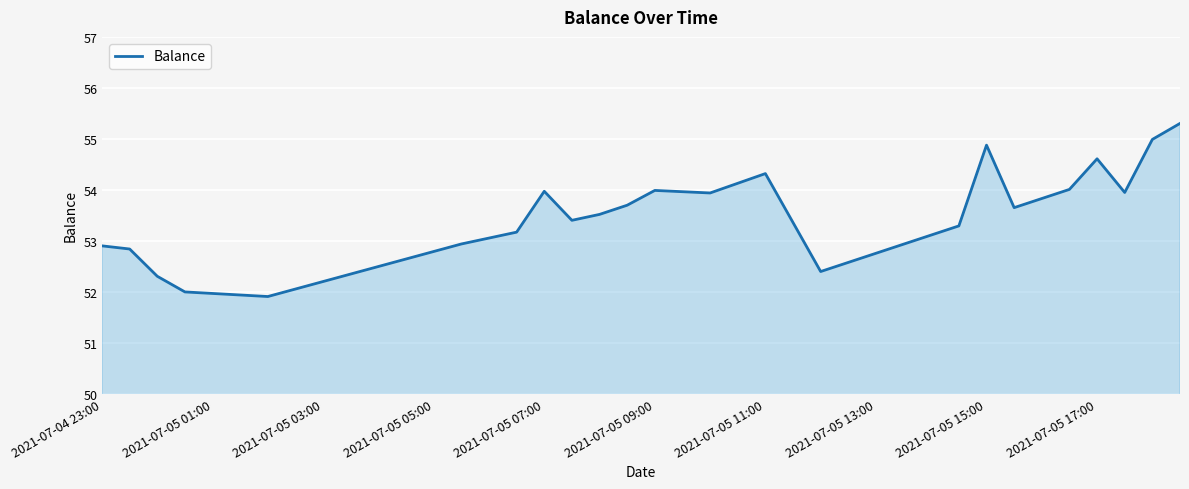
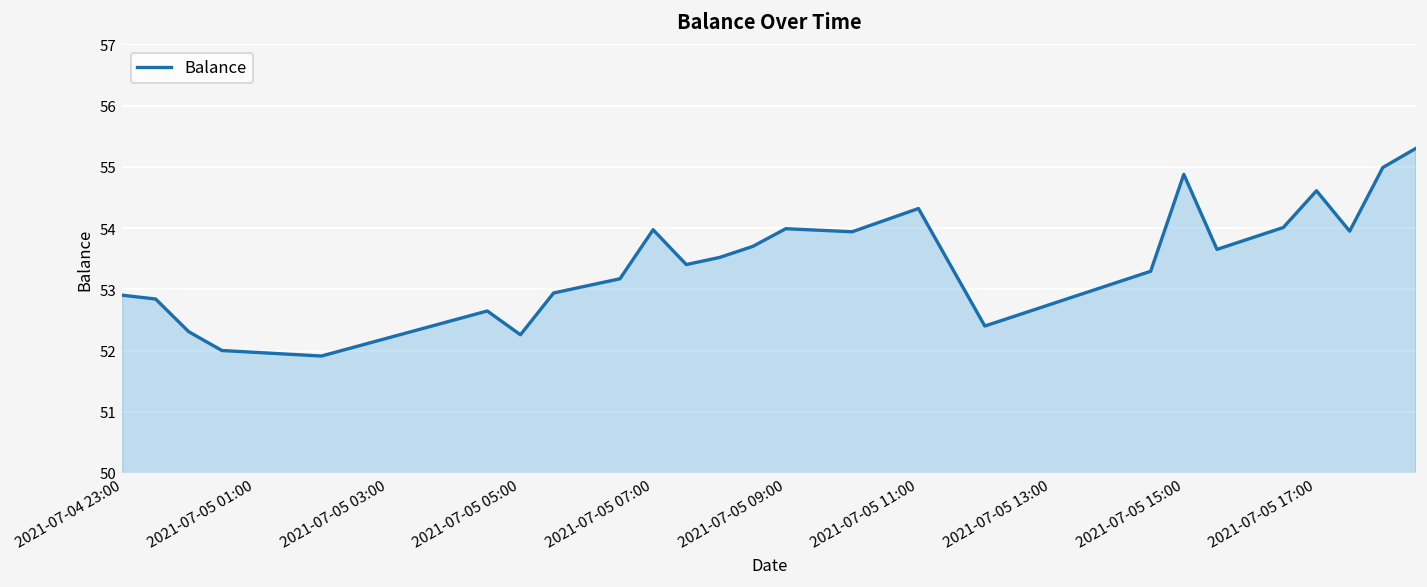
2021-07-05 05:00: 52.8 -> 52.3
